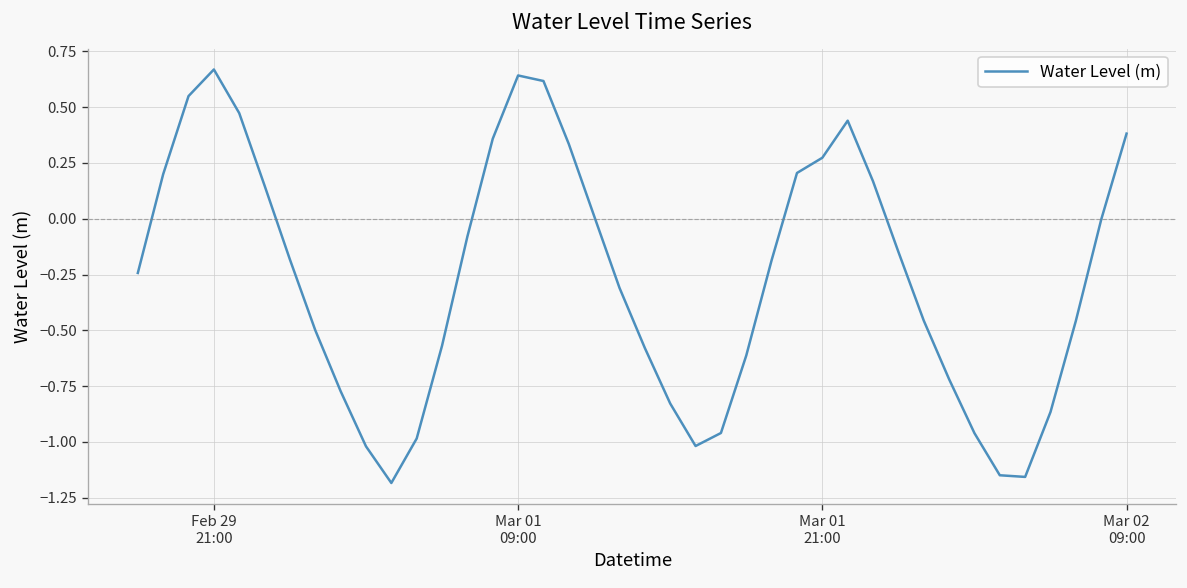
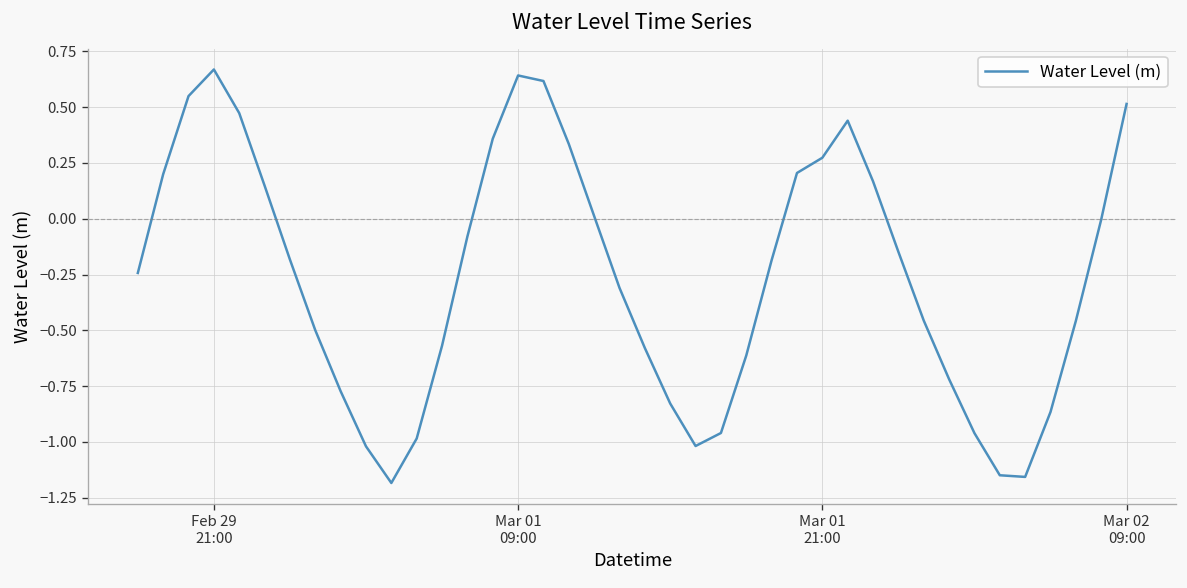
Mar 02 09:00: 0.38 -> 0.51
